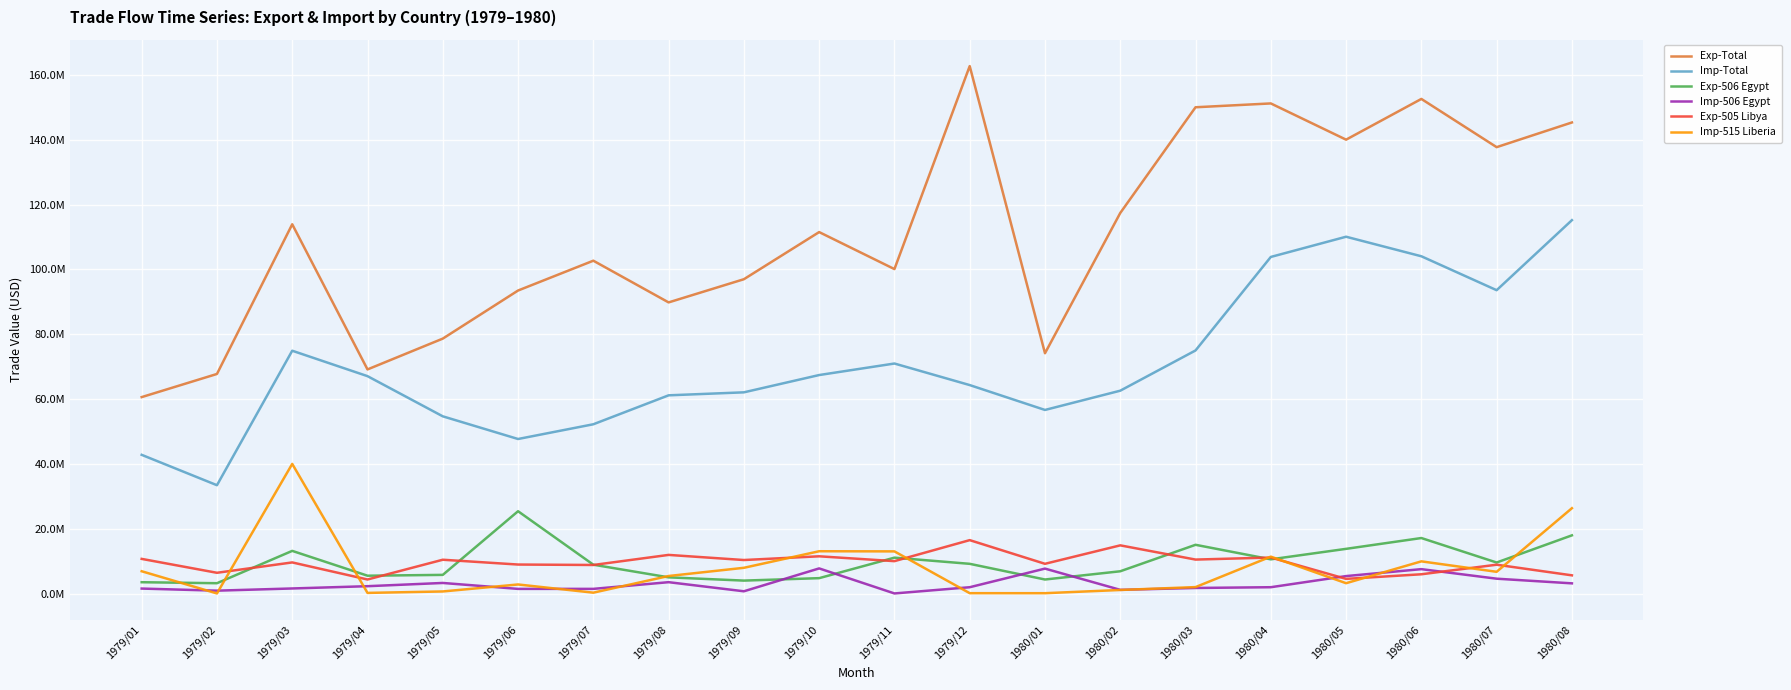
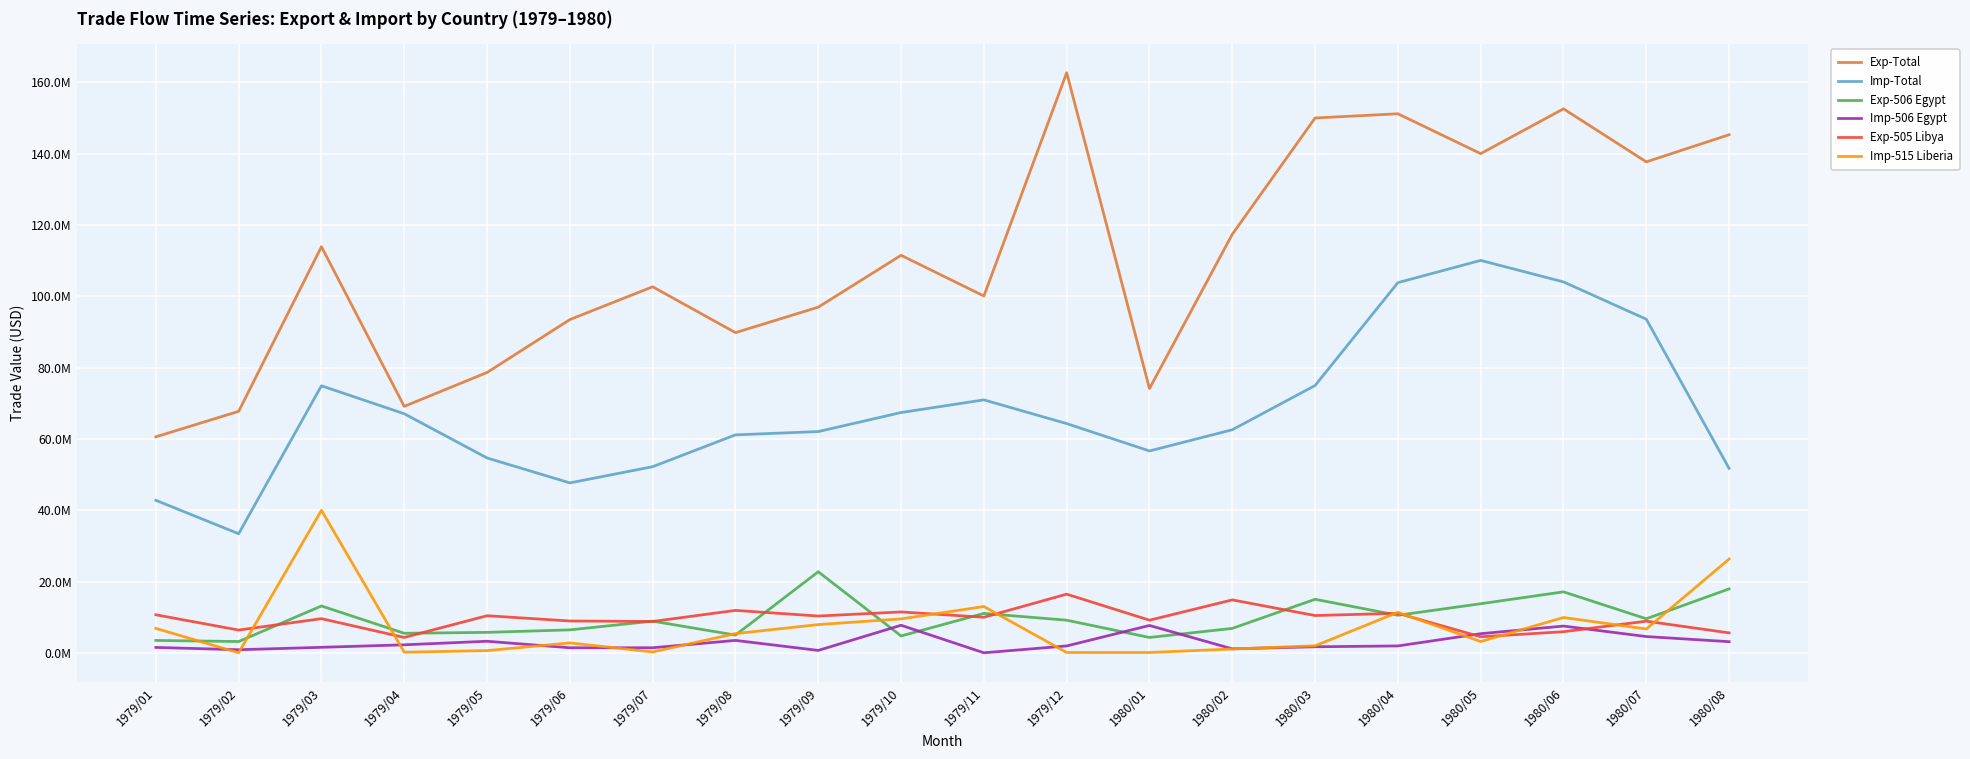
Exp-506 Egypt, 1979/06: 25000000 -> 6000000
Exp-506 Egypt, 1979/09: 4000000 -> 23000000
Imp-515 Liberia, 1979/10: 13000000 -> 10000000
Imp-Total, 1980/08: 115000000 -> 52000000
